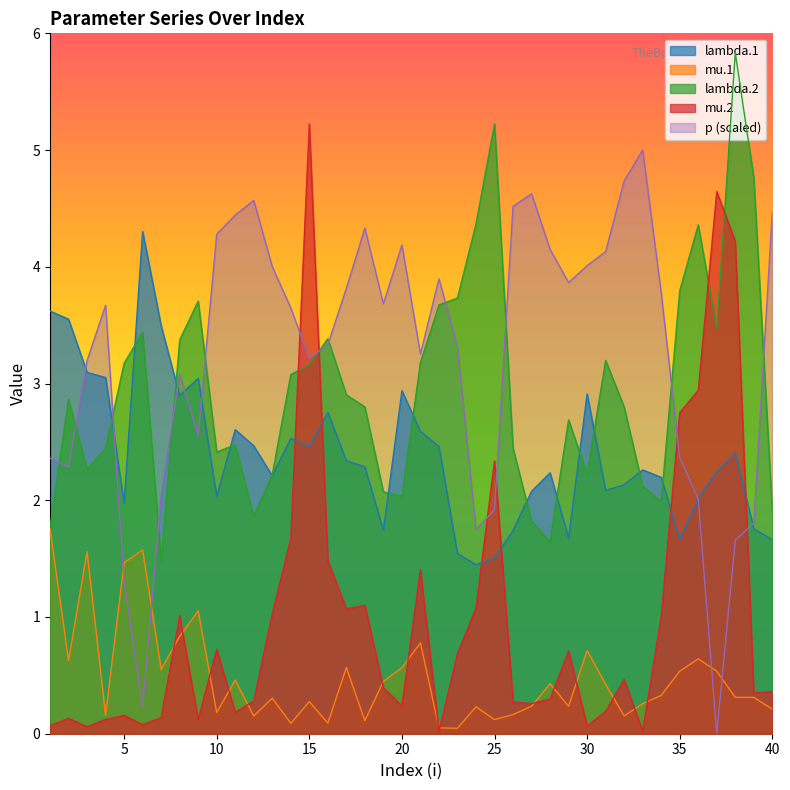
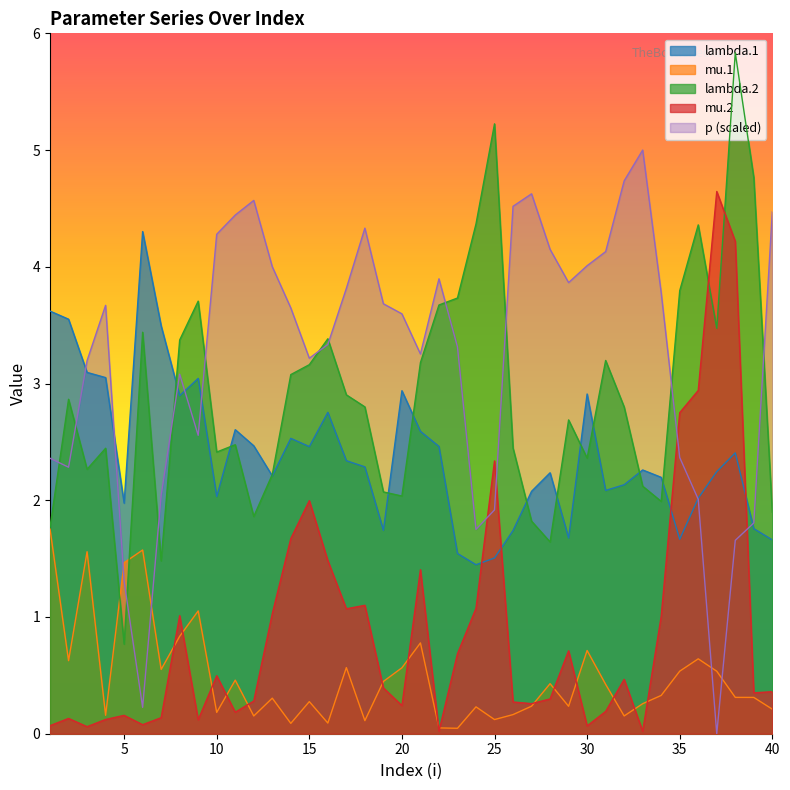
lambda.2, 5: 3.17 -> 0.77
mu.2, 10: 0.72 -> 0.50
mu.2, 15: 5.22 -> 2.00
p (scaled), 20: 4.19 -> 3.60
lambda.2, 30: 2.23 -> 2.36
